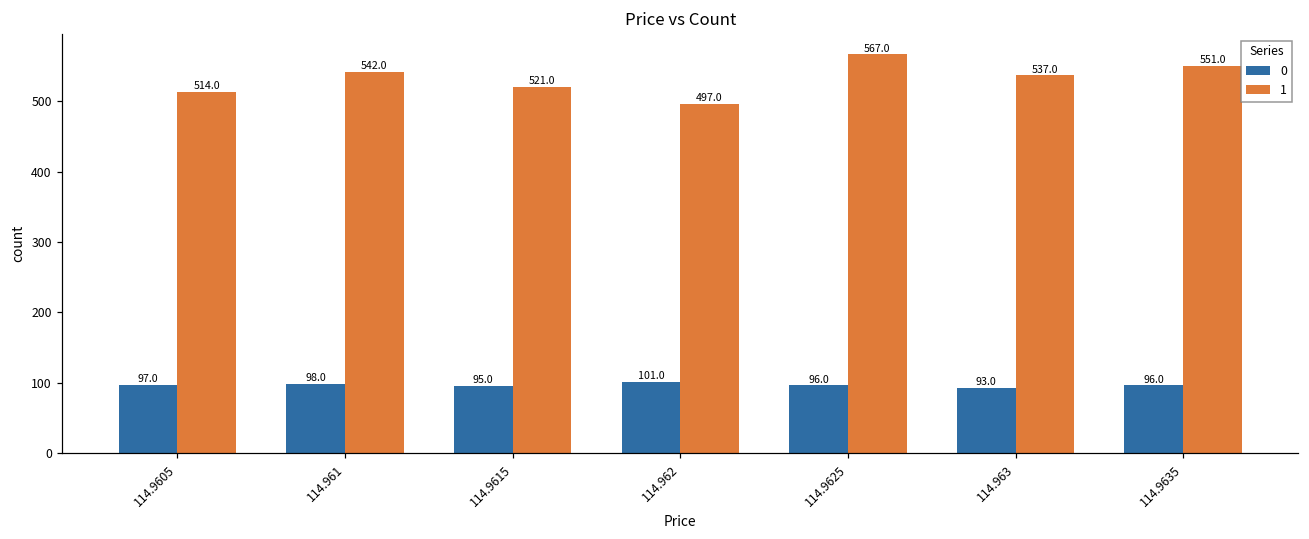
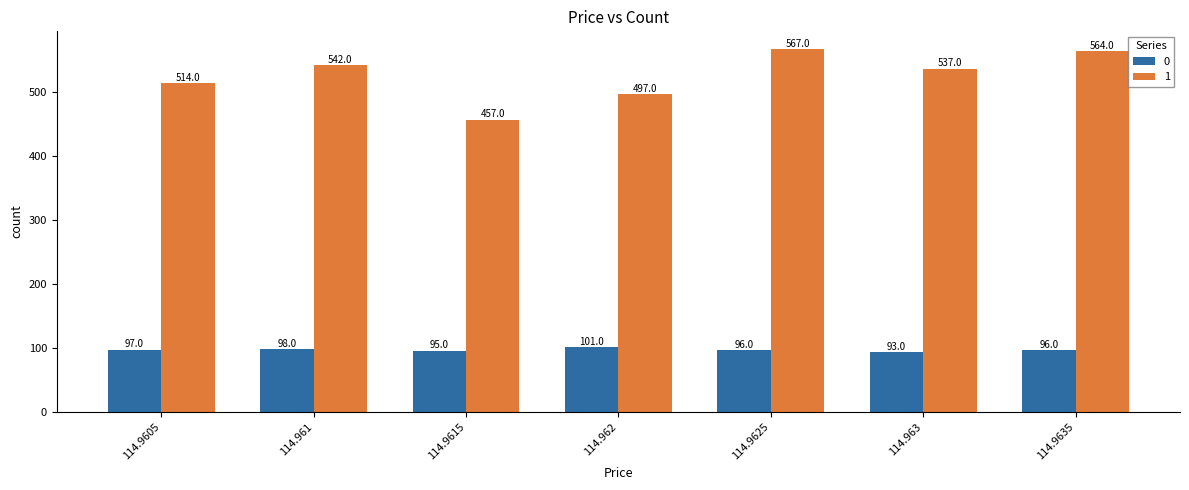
1, 114.9615: 521.0 -> 457.0
1, 114.9635: 551.0 -> 564.0
